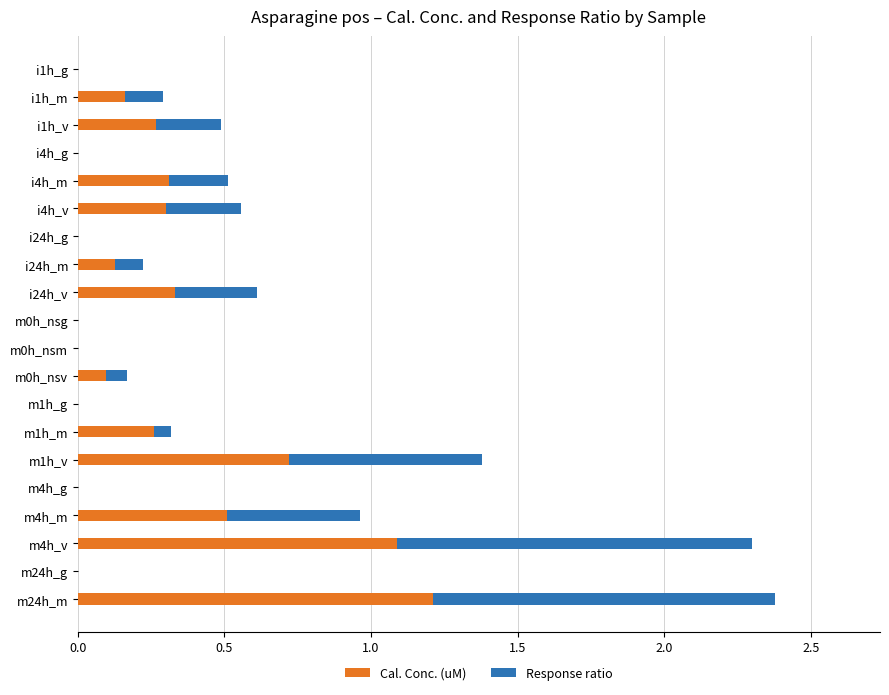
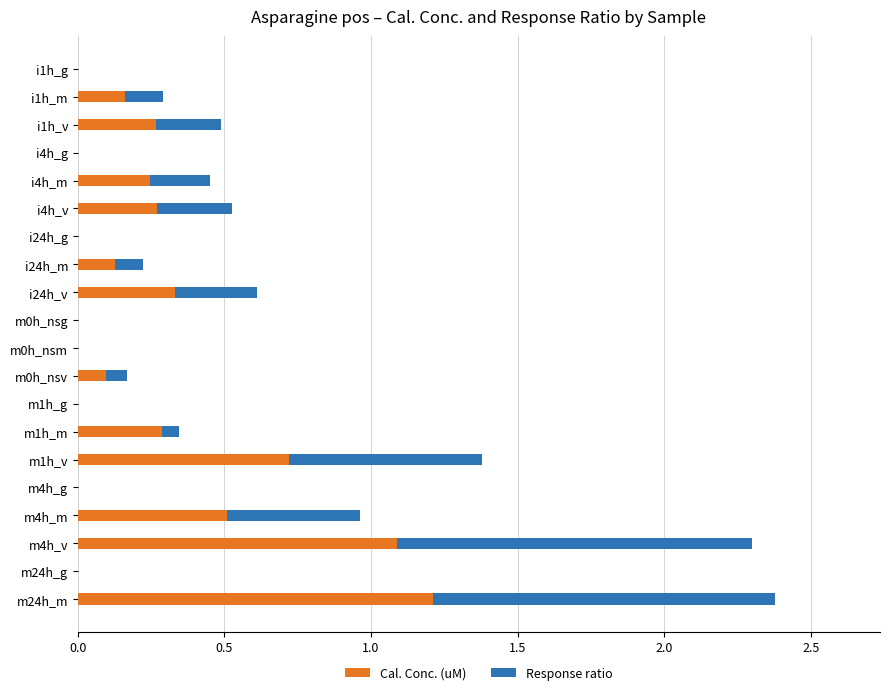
Cal. Conc. (uM), i4h_m: 0.31 -> 0.25
Cal. Conc. (uM), i4h_v: 0.30 -> 0.27
Cal. Conc. (uM), m1h_m: 0.26 -> 0.29
